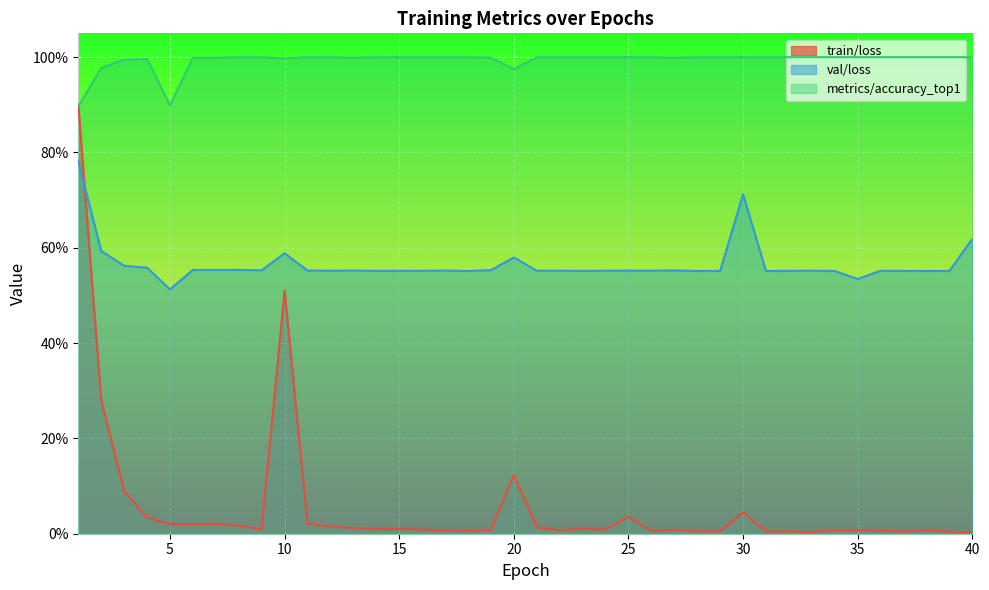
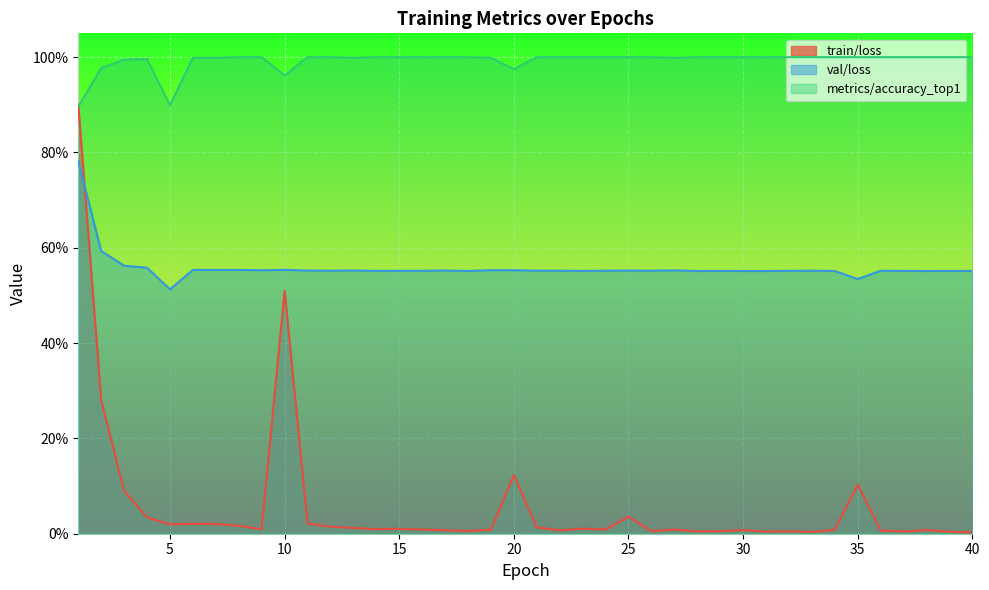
val/loss, 10: 59% -> 55%
metrics/accuracy_top1, 10: 100% -> 96%
val/loss, 20: 58% -> 55%
train/loss, 30: 4% -> 1%
val/loss, 30: 71% -> 55%
train/loss, 35: 1% -> 10%
val/loss, 40: 62% -> 55%
